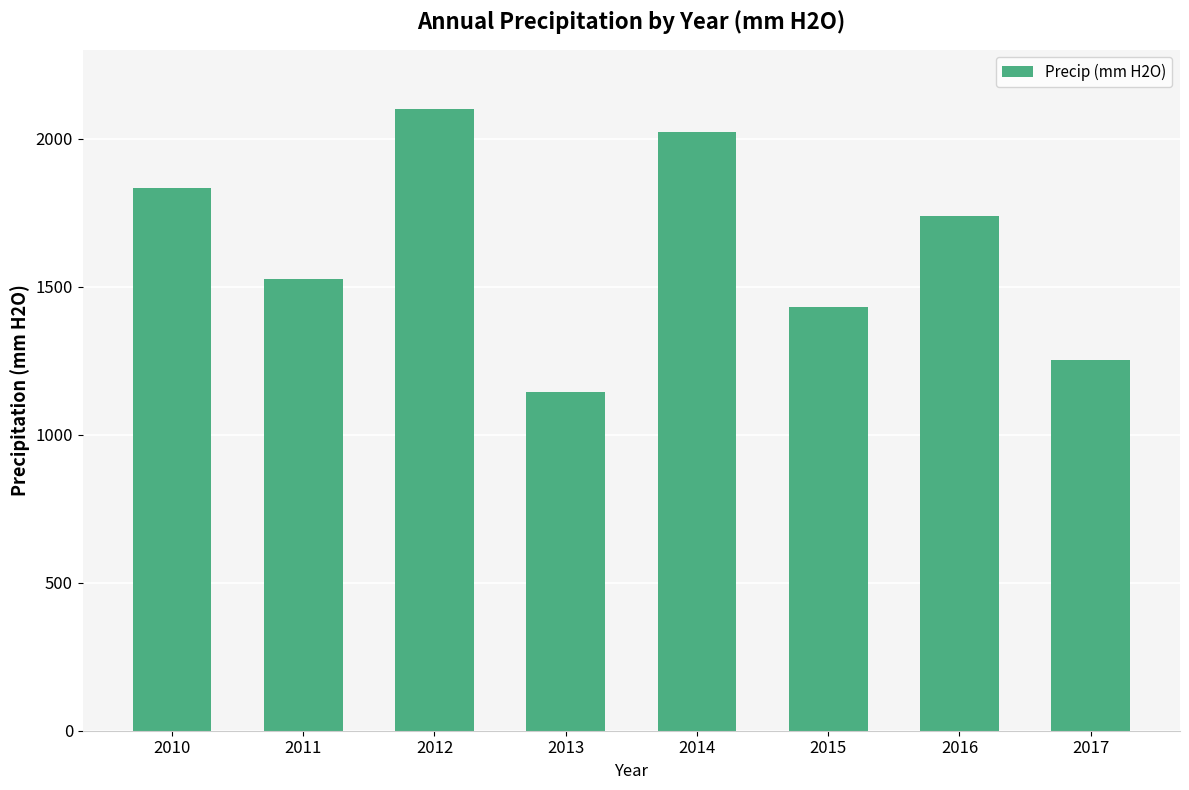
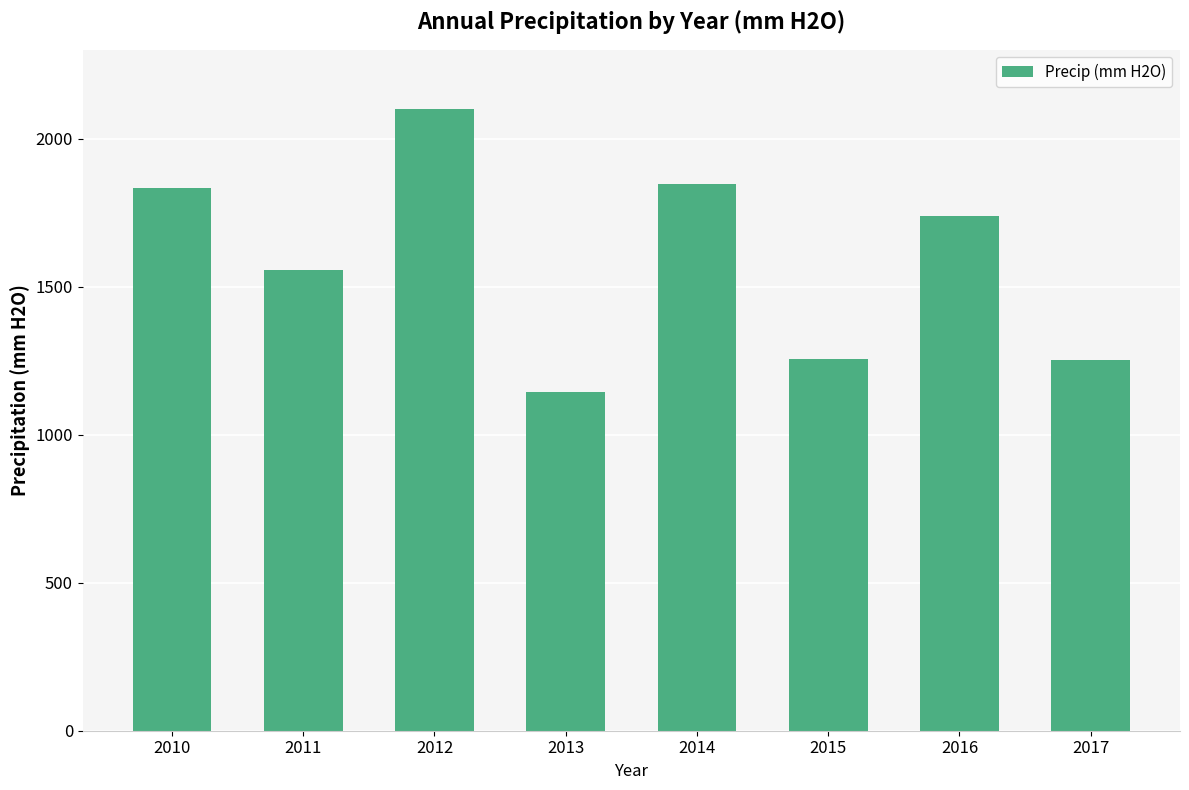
2011: 1520 -> 1560
2014: 2020 -> 1850
2015: 1430 -> 1260
